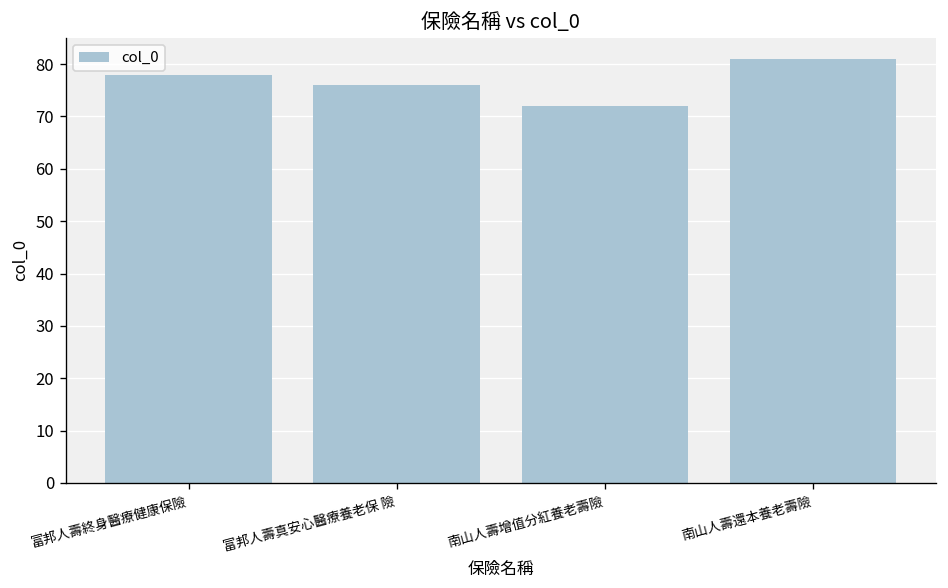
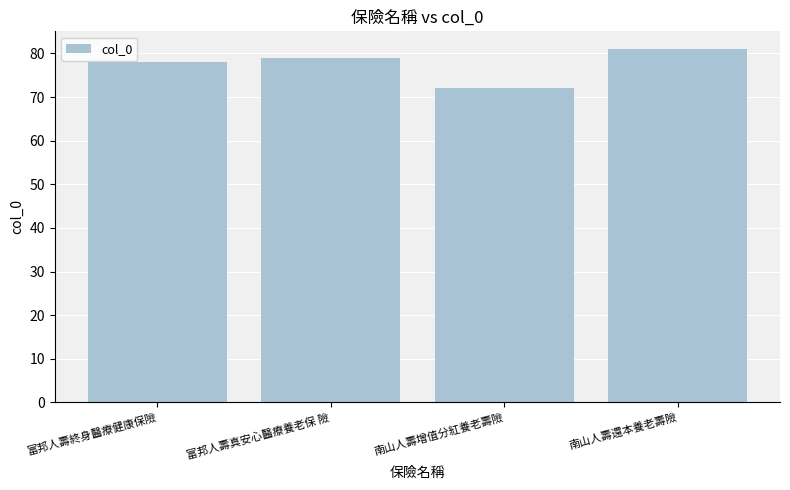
富邦人壽真安心醫療養老保 險: 76 -> 79
